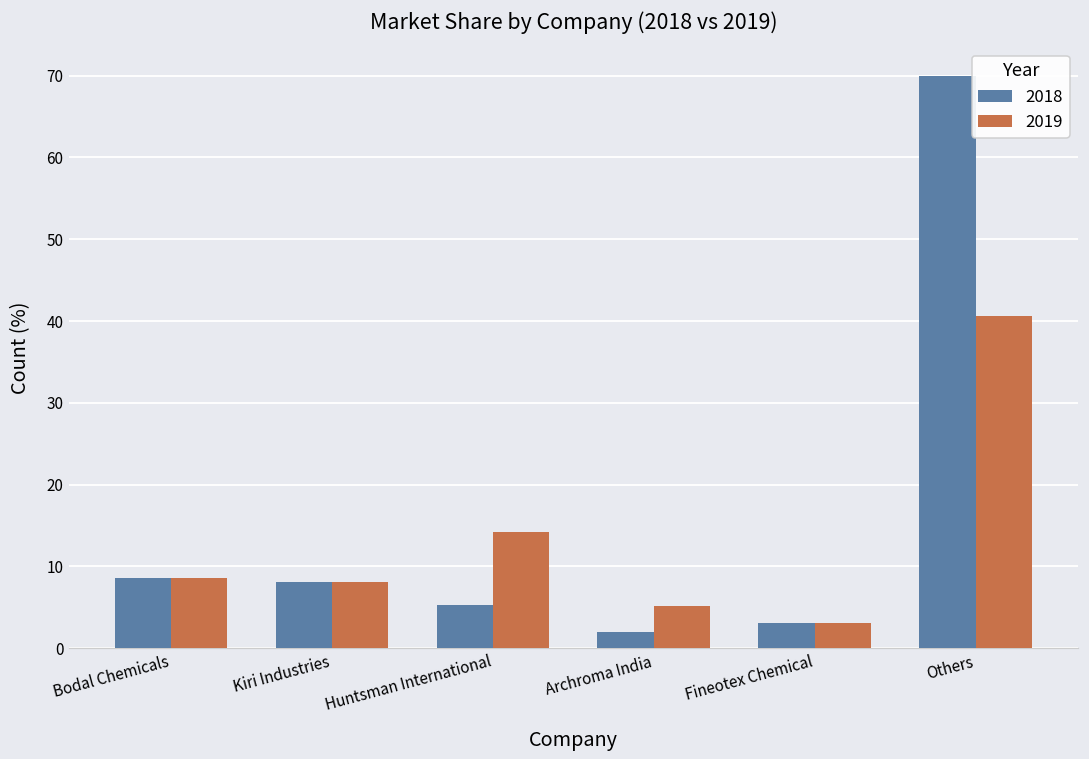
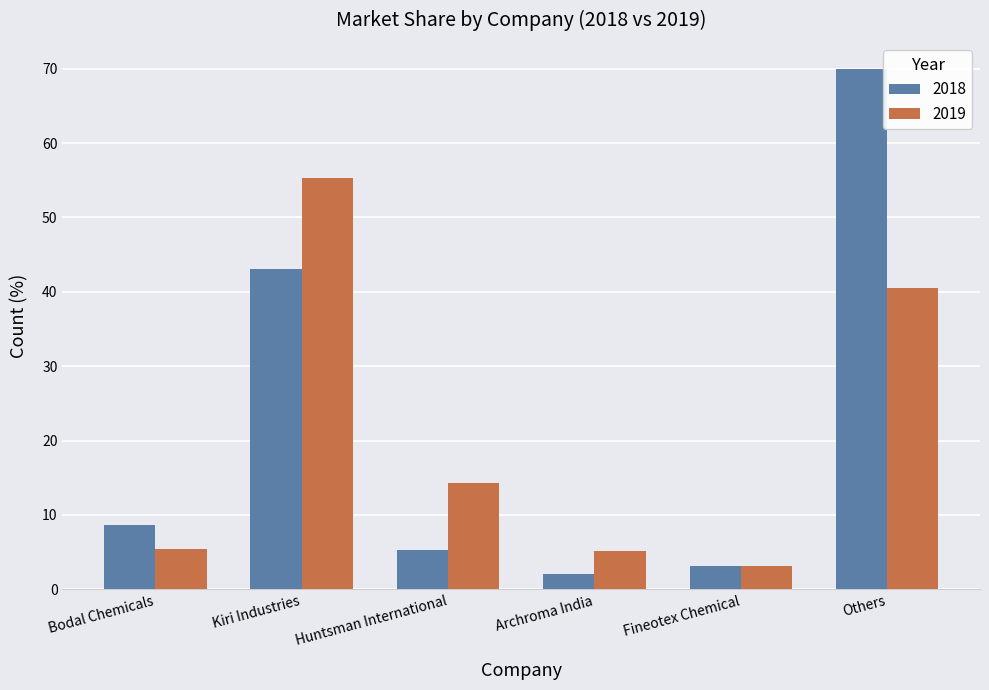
2019, Bodal Chemicals: 9 -> 5
2018, Kiri Industries: 8 -> 43
2019, Kiri Industries: 8 -> 55
